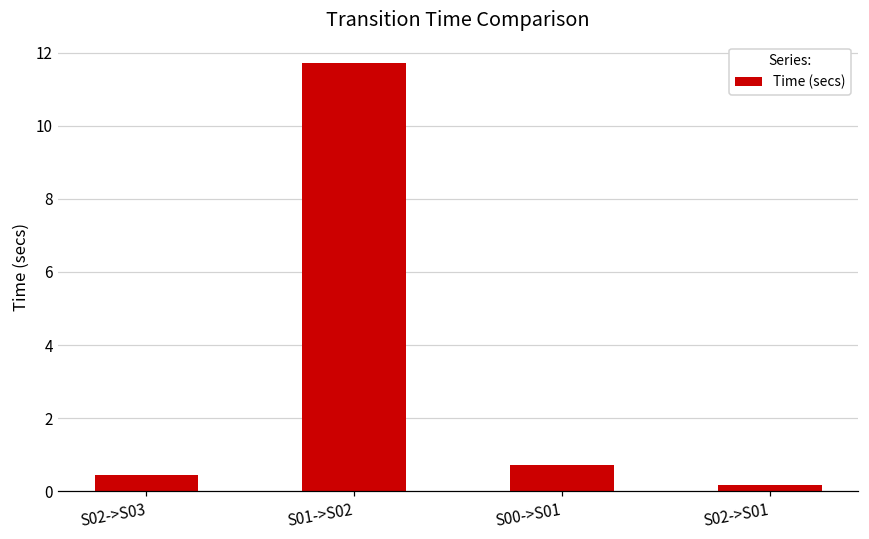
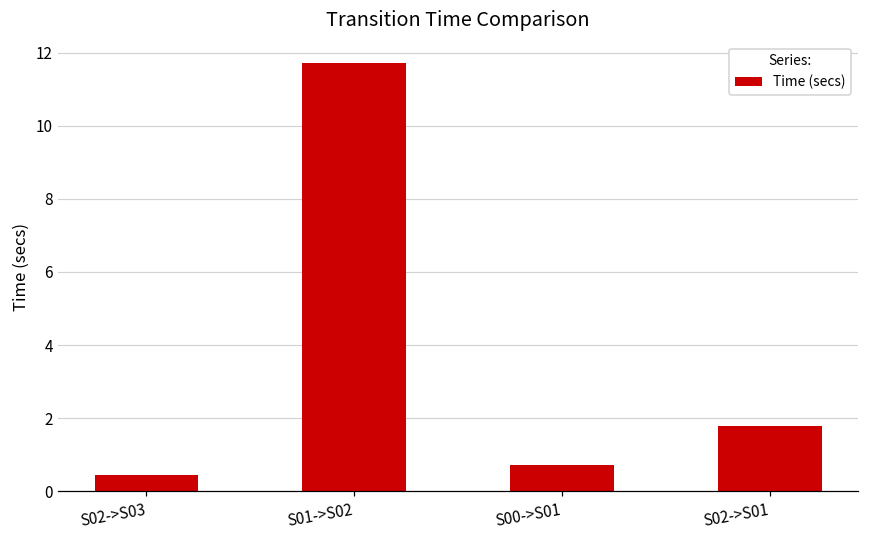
S02->S01: 0.2 -> 1.8
